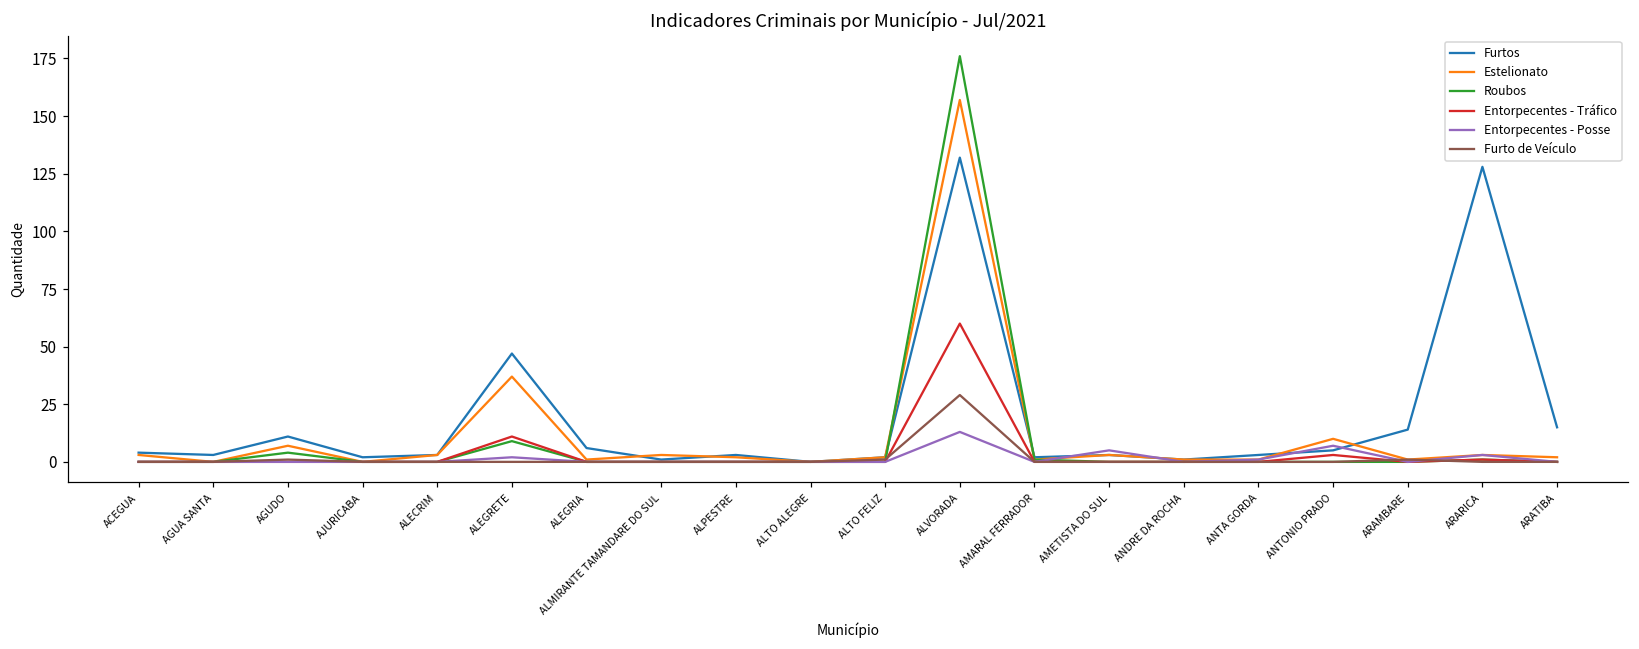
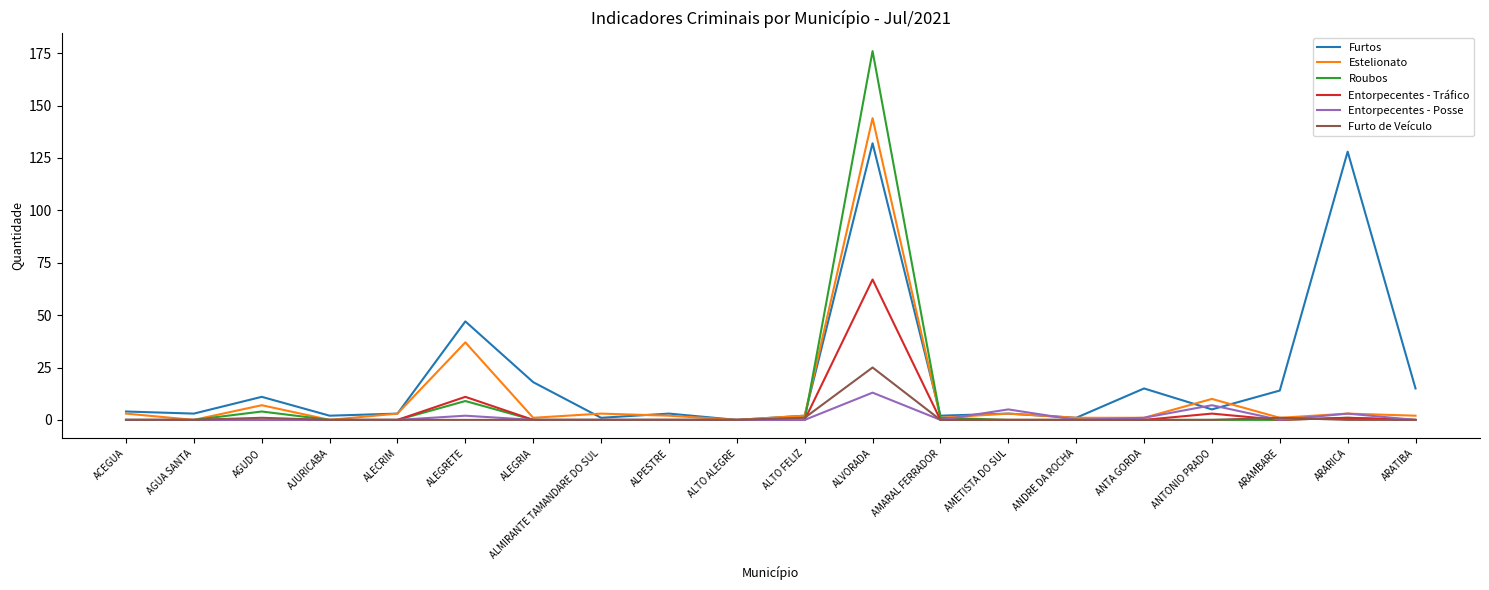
Furtos, ALEGRIA: 6 -> 18
Estelionato, ALVORADA: 157 -> 144
Entorpecentes - Tráfico, ALVORADA: 60 -> 67
Furto de Veículo, ALVORADA: 29 -> 25
Furtos, ANTA GORDA: 3 -> 15
